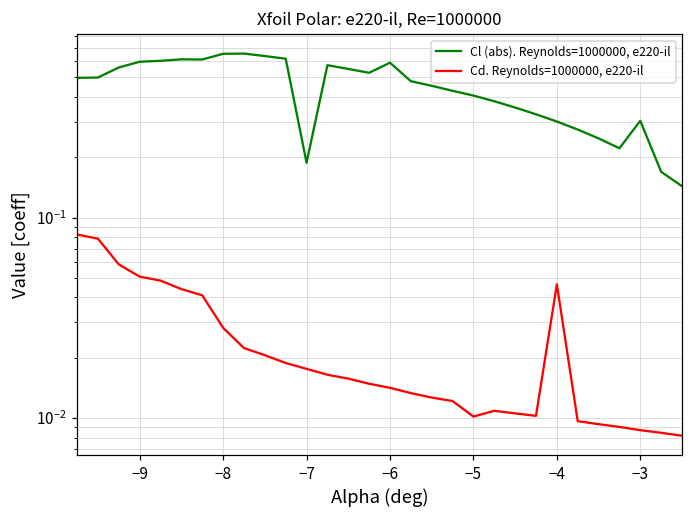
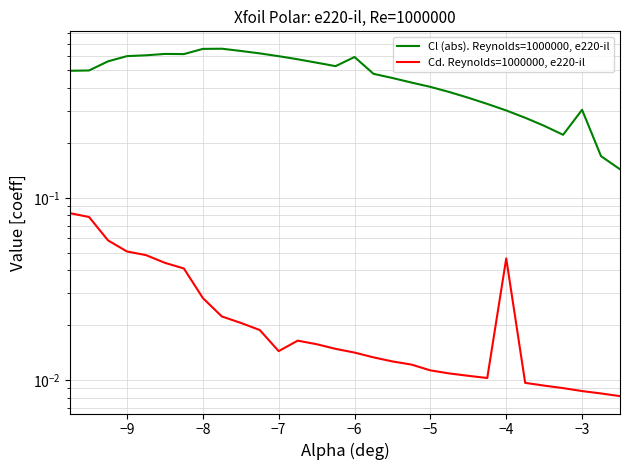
Cl (abs). Reynolds=1000000, e220-il, −7: 0.19 -> 0.60
Cd. Reynolds=1000000, e220-il, −7: 0.018 -> 0.014
Cd. Reynolds=1000000, e220-il, −5: 0.010 -> 0.011
